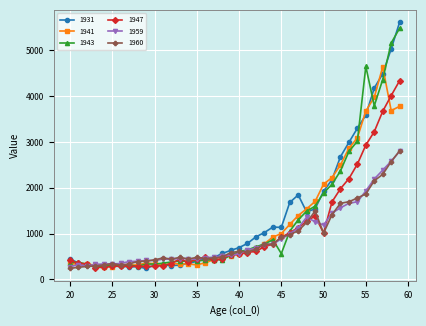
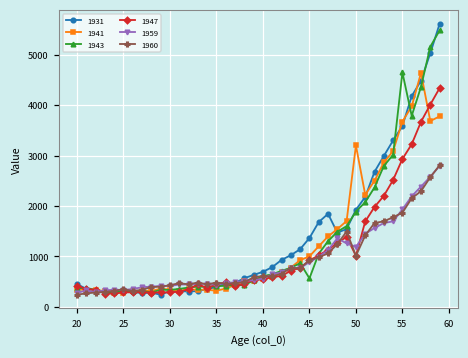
1931, 45: 1100 -> 1400
1941, 50: 2100 -> 3200
